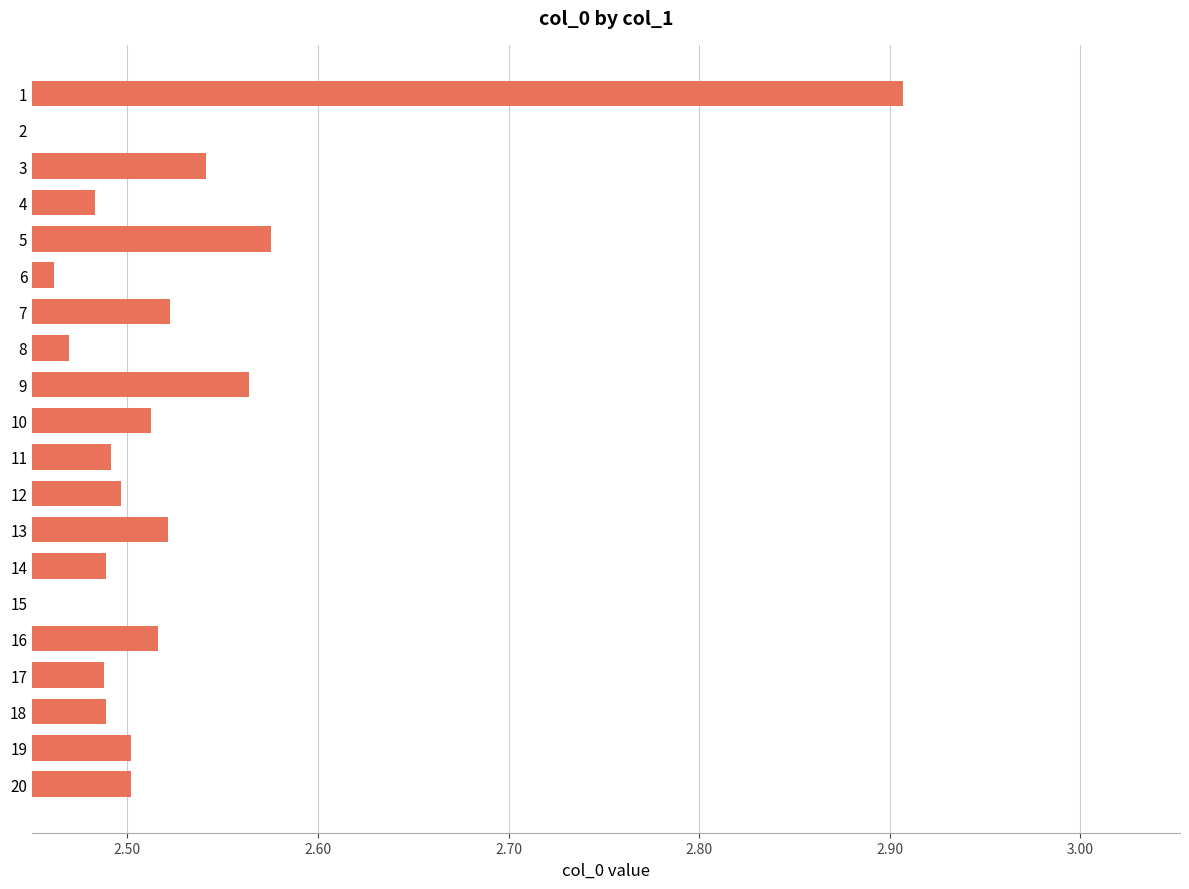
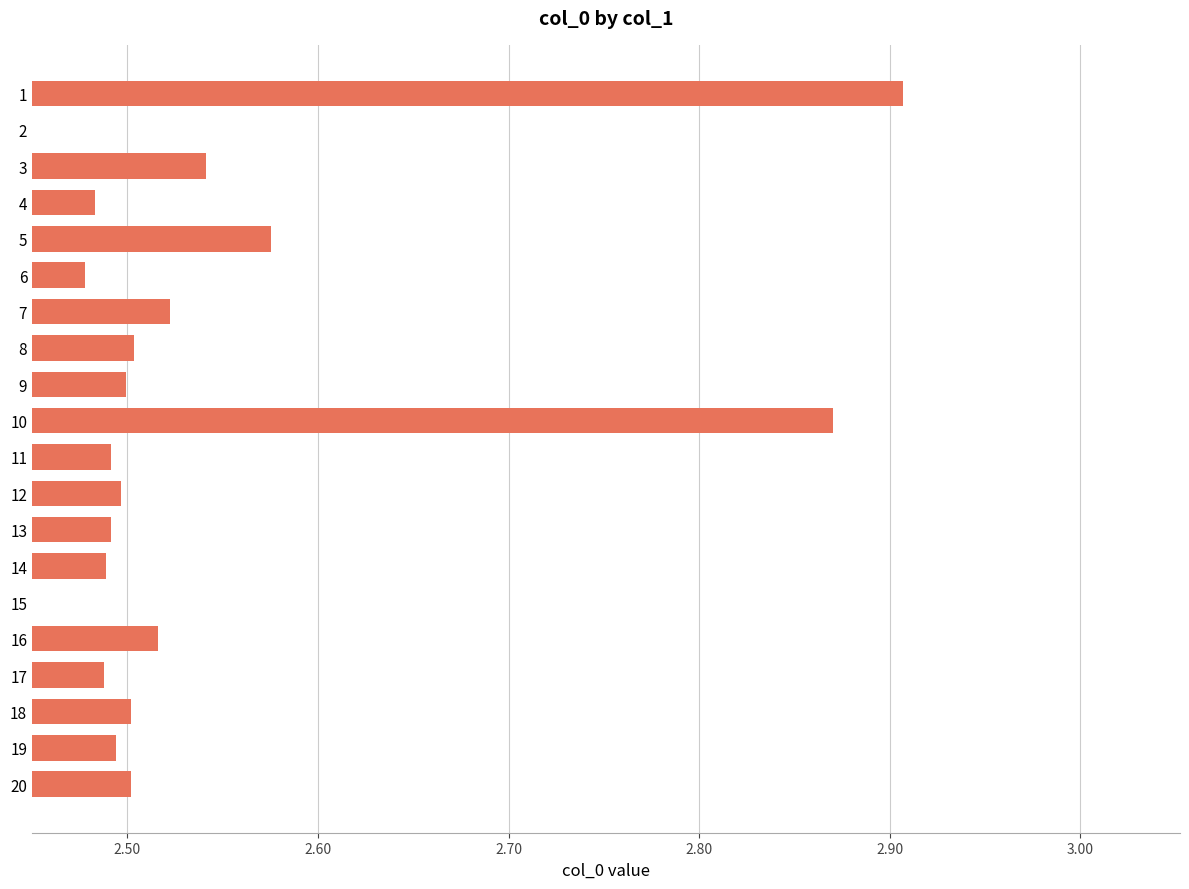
6: 2.462 -> 2.478
8: 2.469 -> 2.504
9: 2.564 -> 2.500
10: 2.512 -> 2.870
13: 2.522 -> 2.492
18: 2.489 -> 2.502
19: 2.502 -> 2.494
